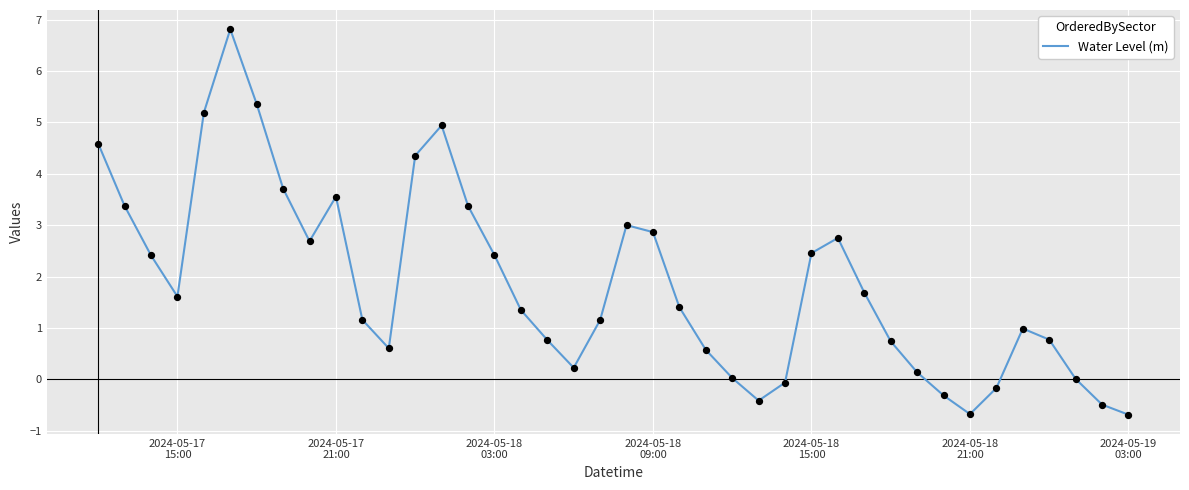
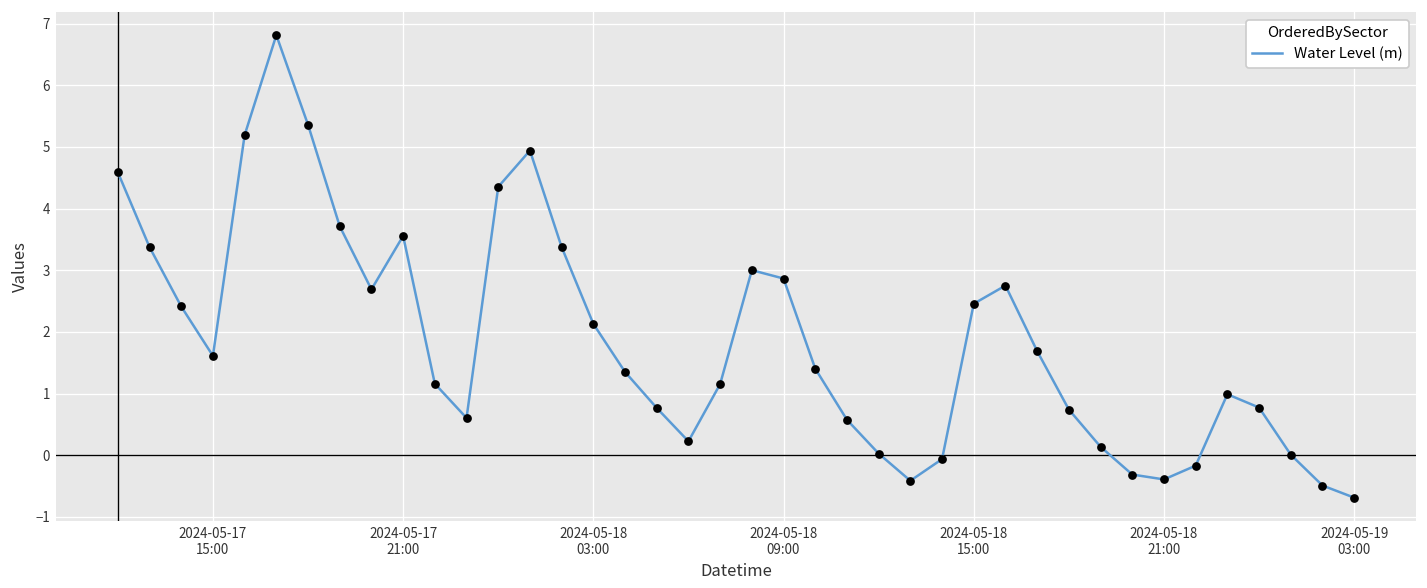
2024-05-18 03:00: 2.4 -> 2.1
2024-05-18 21:00: -0.7 -> -0.4
